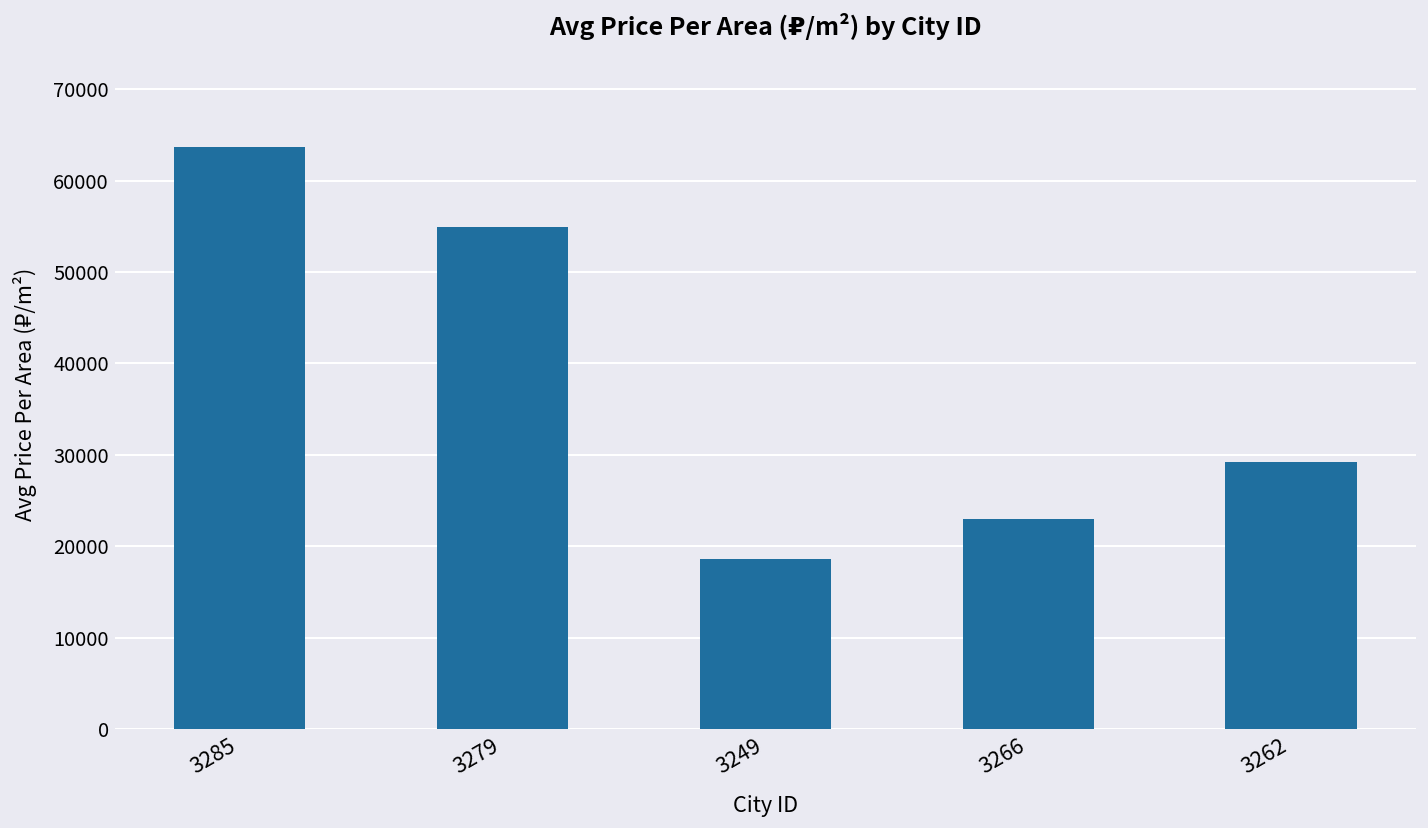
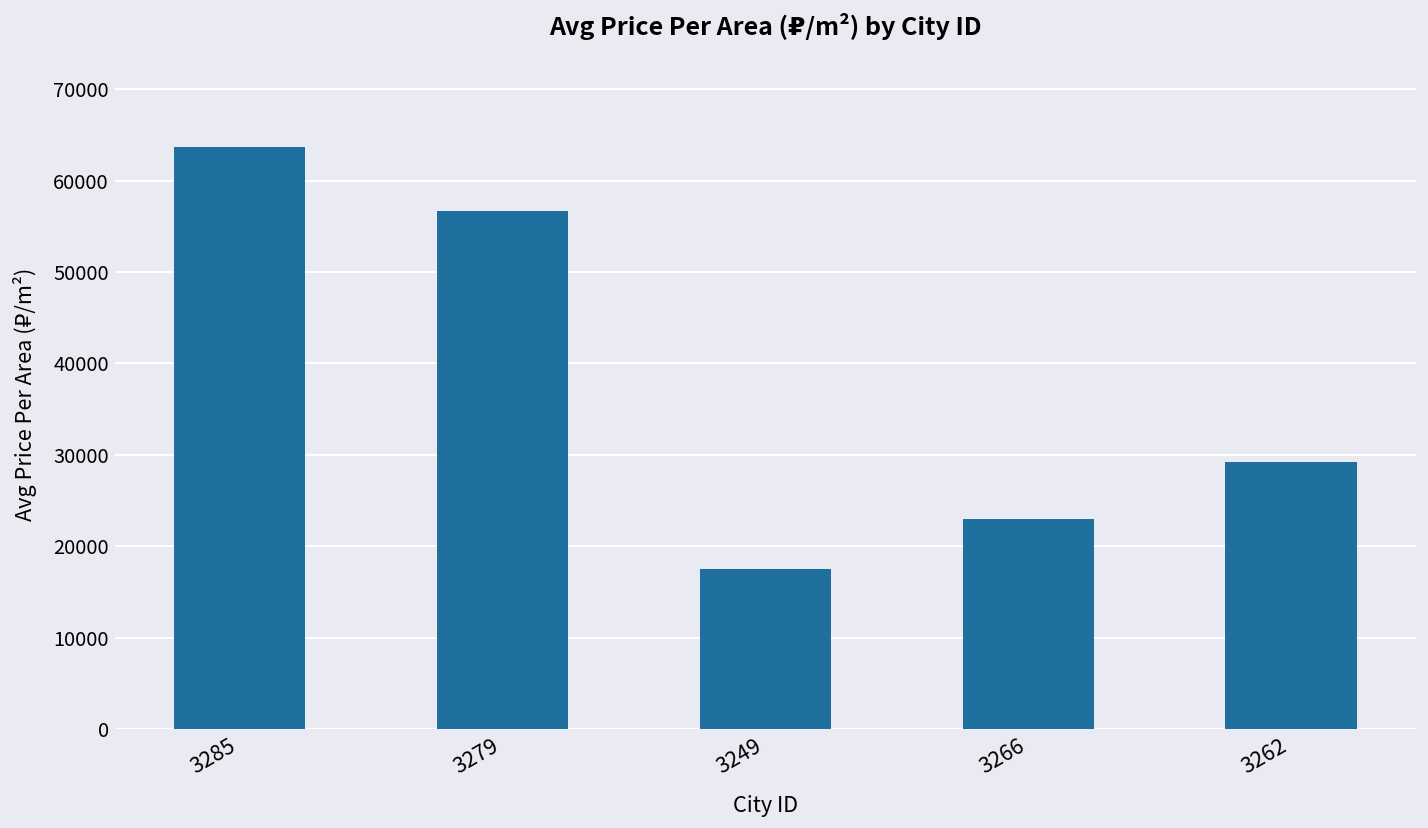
3279: 55000 -> 57000
3249: 19000 -> 18000
